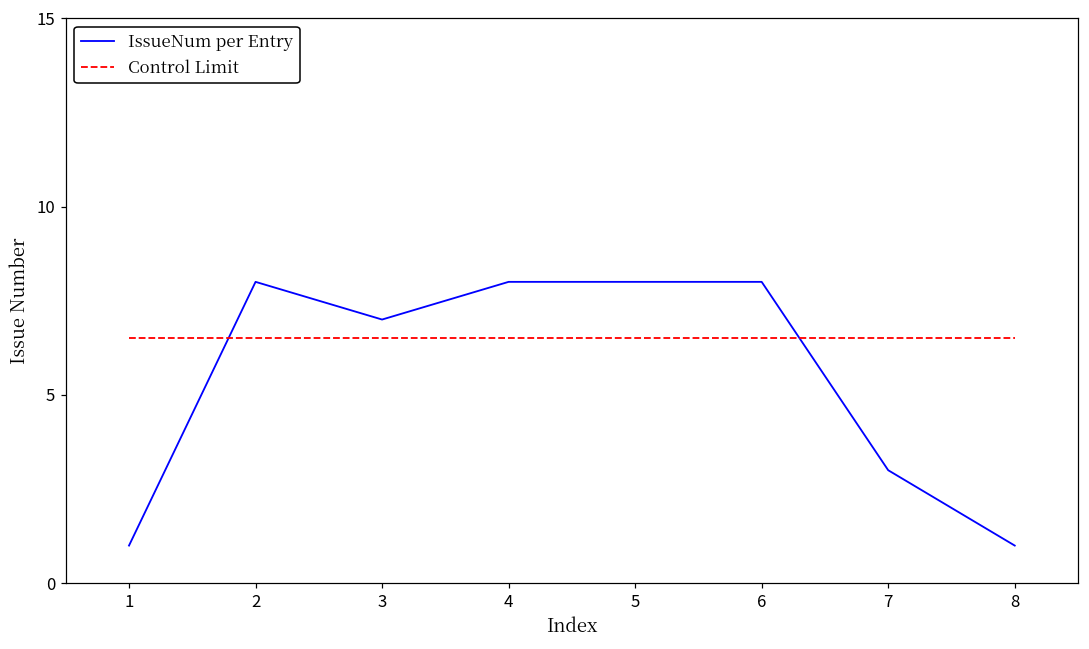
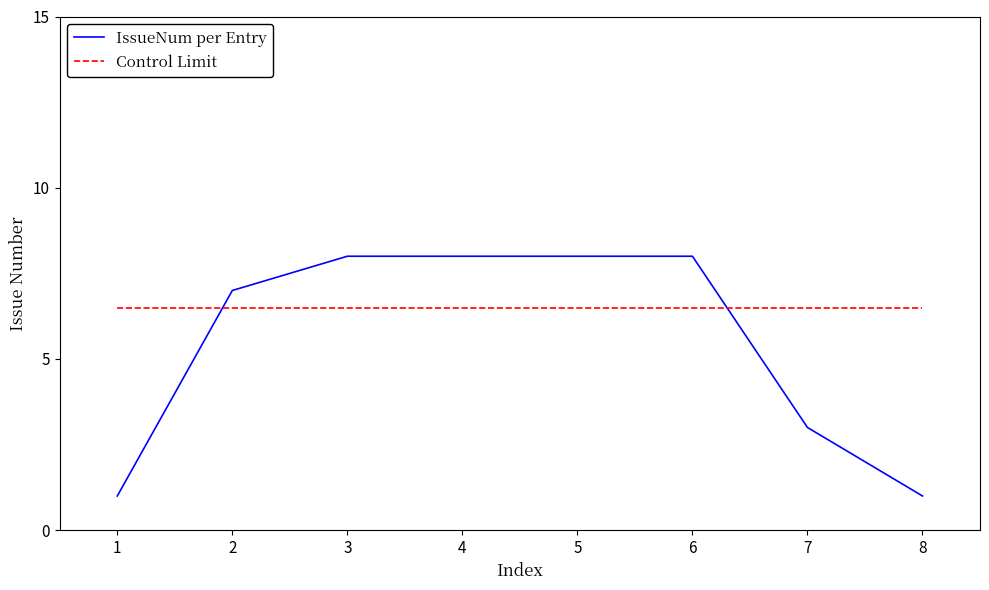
IssueNum per Entry, 2: 8 -> 7
IssueNum per Entry, 3: 7 -> 8
